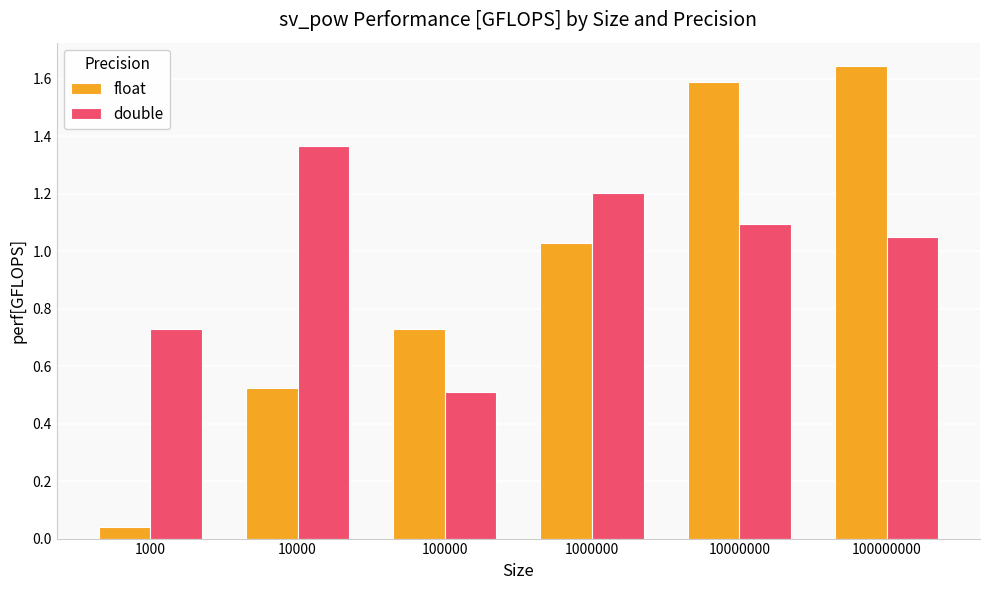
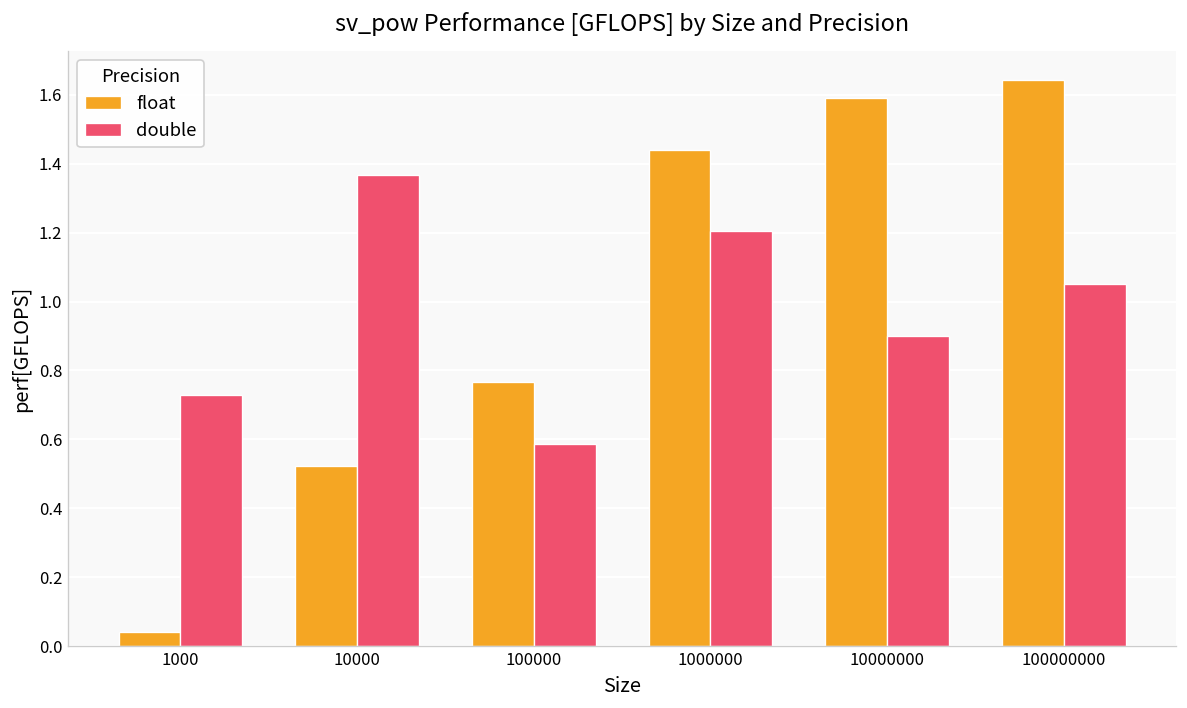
float, 100000: 0.73 -> 0.77
double, 100000: 0.51 -> 0.59
float, 1000000: 1.03 -> 1.44
double, 10000000: 1.10 -> 0.90
